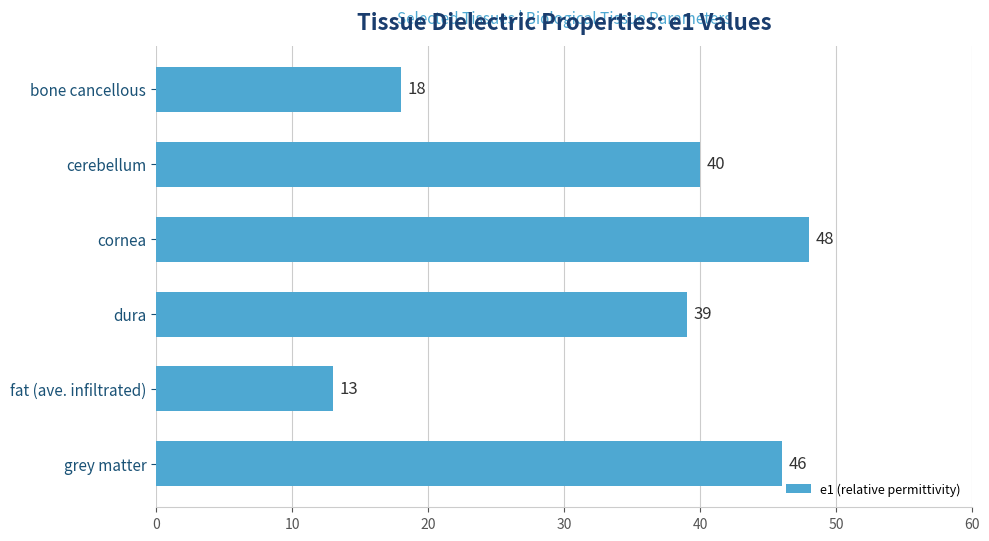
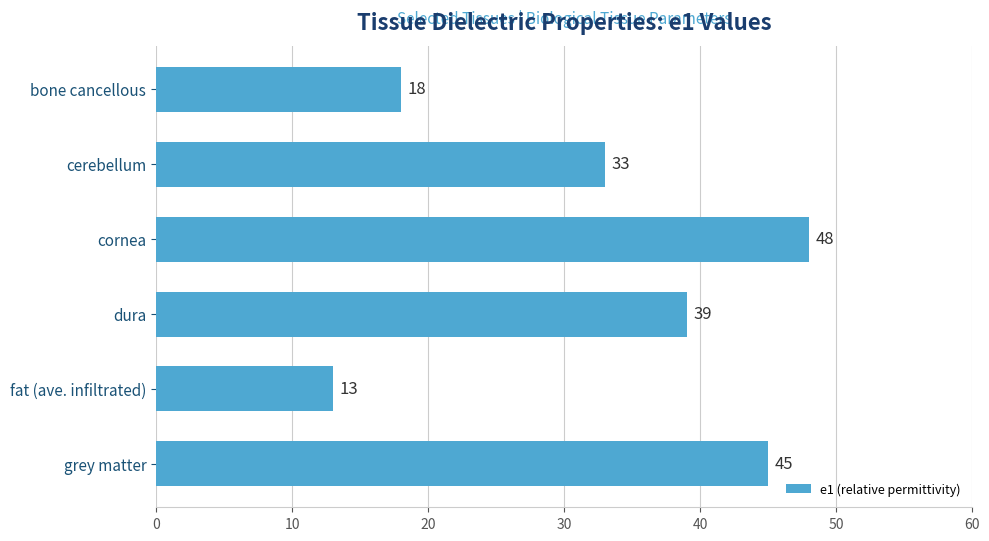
cerebellum: 40 -> 33
grey matter: 46 -> 45
